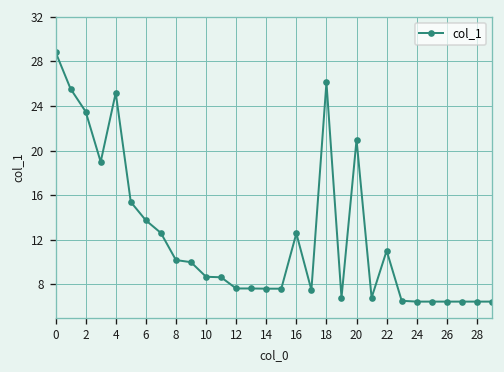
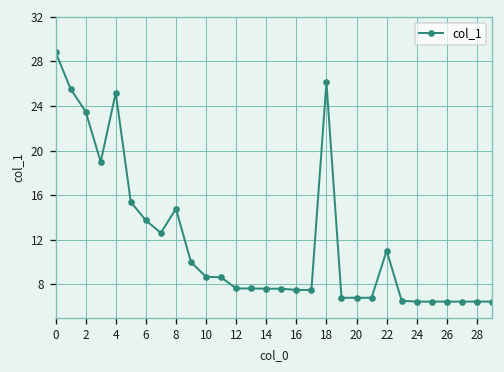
8: 10 -> 15
16: 13 -> 7
20: 21 -> 7
